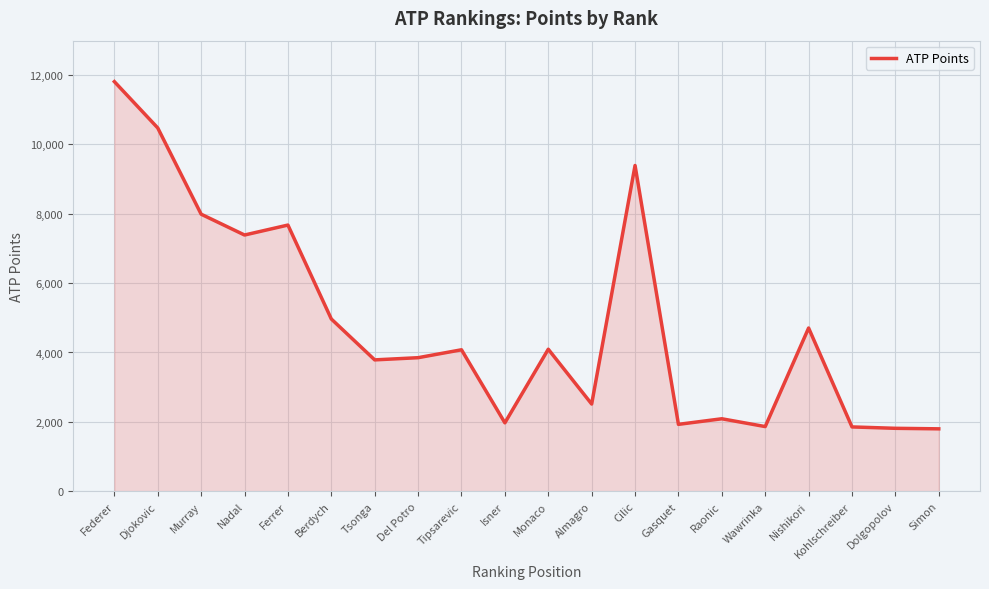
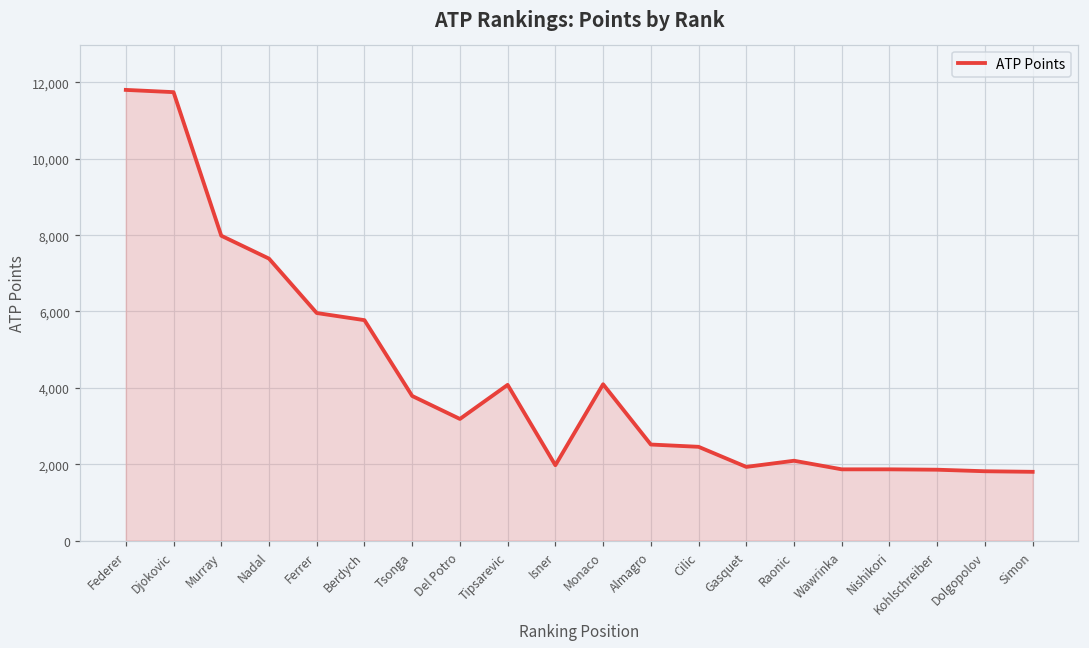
Djokovic: 10,500 -> 11,700
Ferrer: 7,700 -> 6,000
Berdych: 5,000 -> 5,800
Del Potro: 3,900 -> 3,200
Cilic: 9,400 -> 2,500
Nishikori: 4,700 -> 1,900
